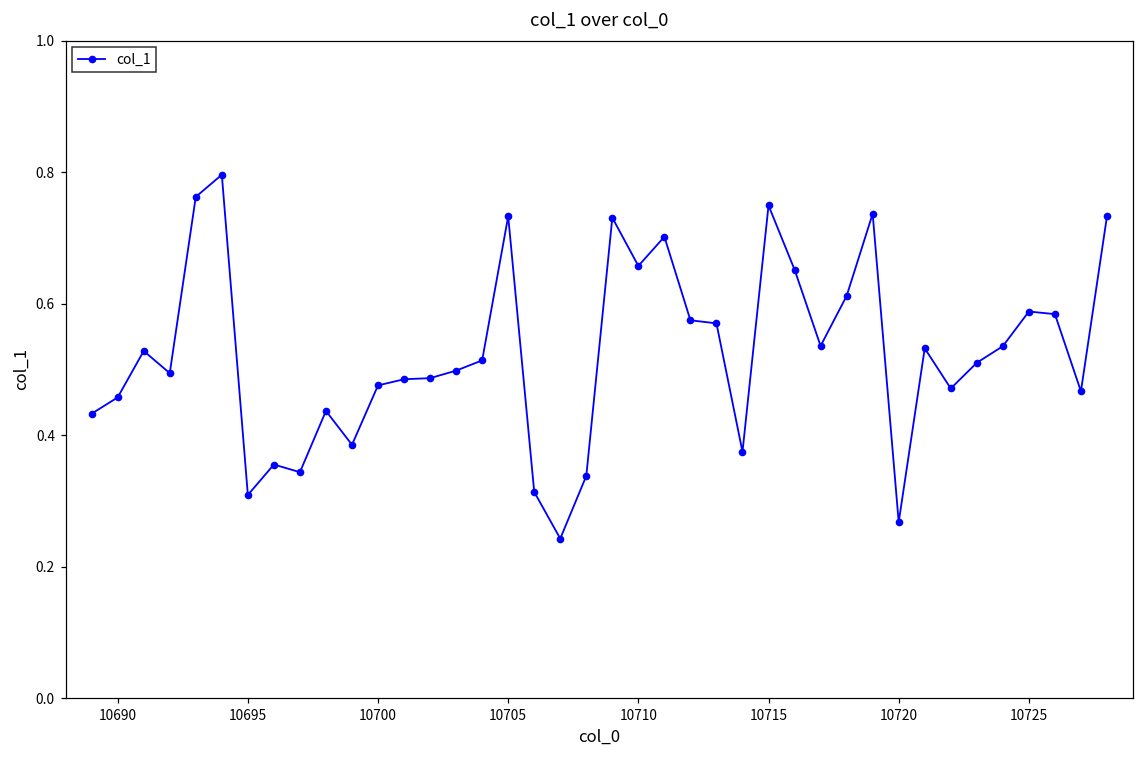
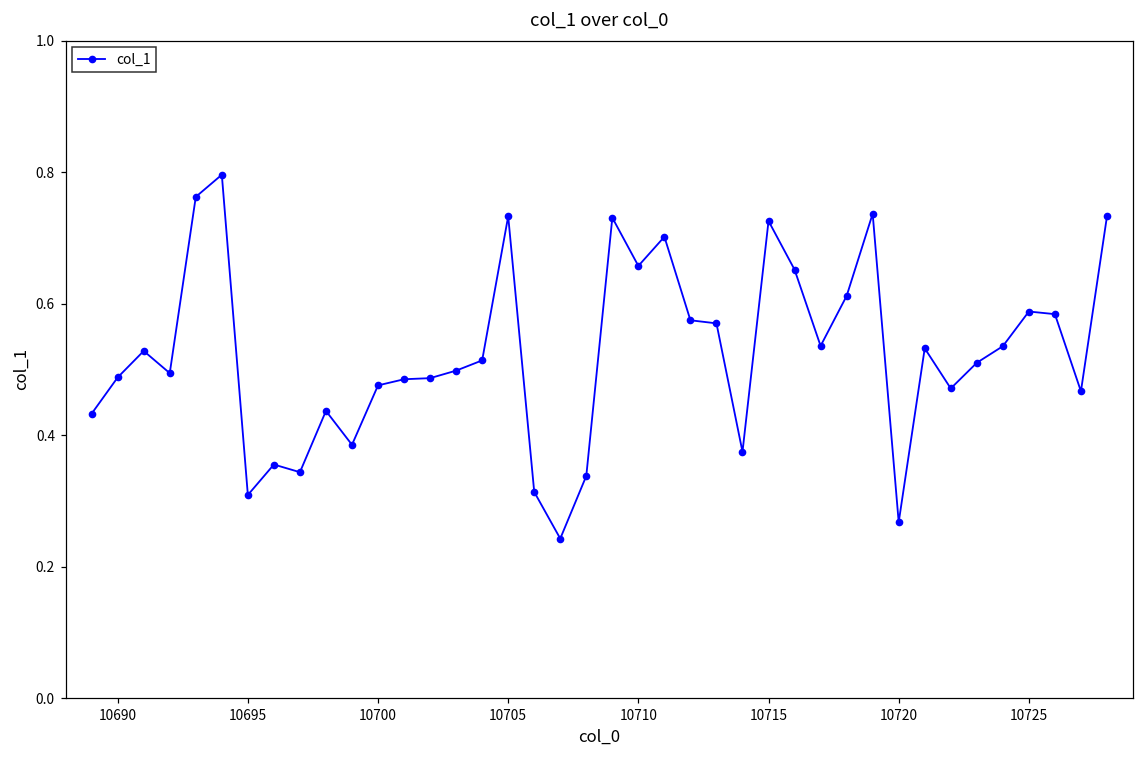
10690: 0.46 -> 0.49
10715: 0.75 -> 0.73
